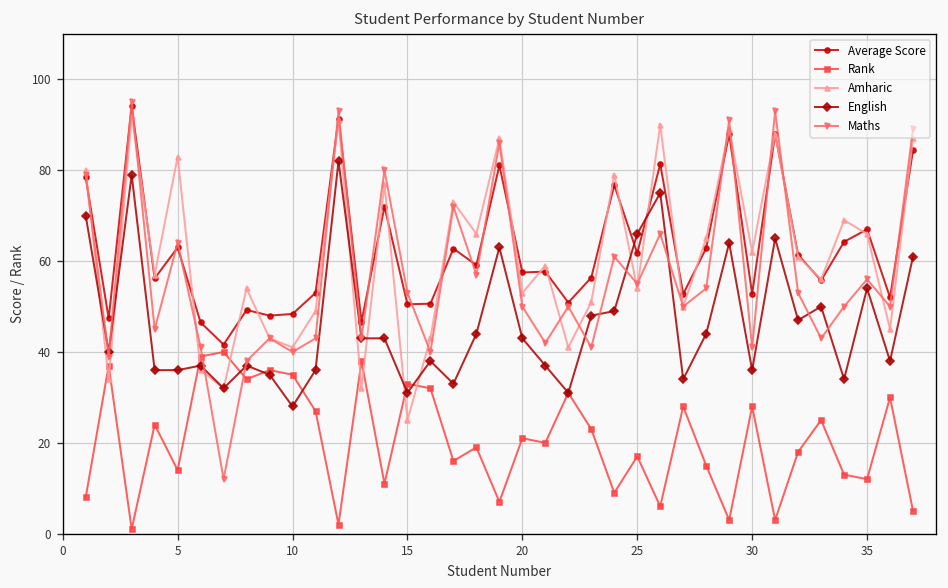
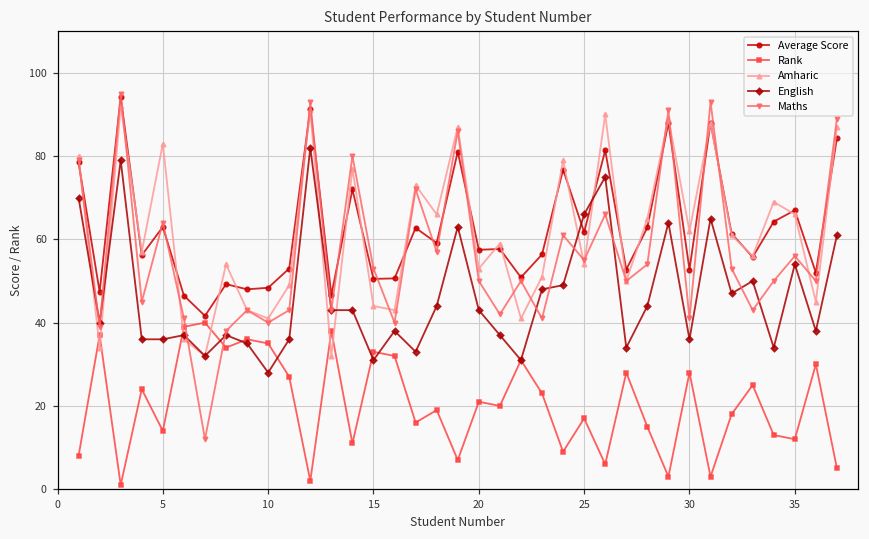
Amharic, 15: 25 -> 44
